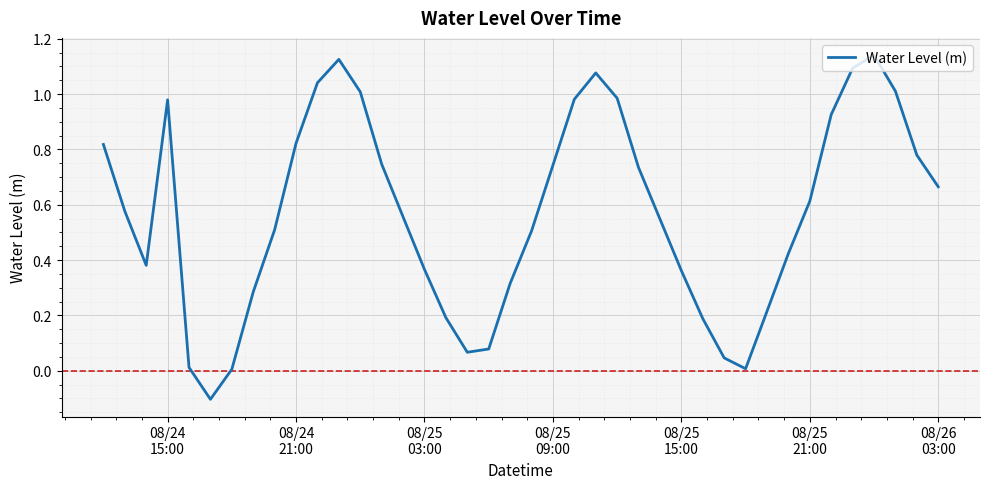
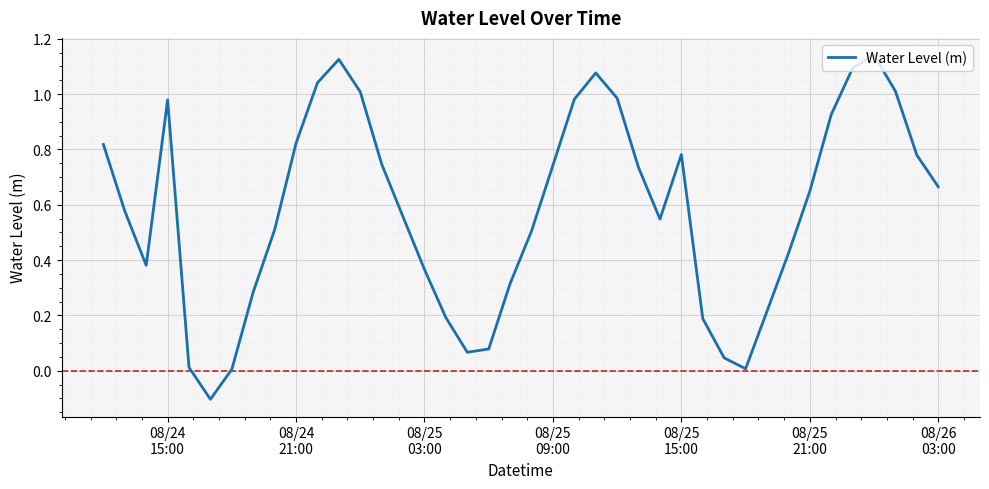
08/25 15:00: 0.36 -> 0.78
08/25 21:00: 0.61 -> 0.65
